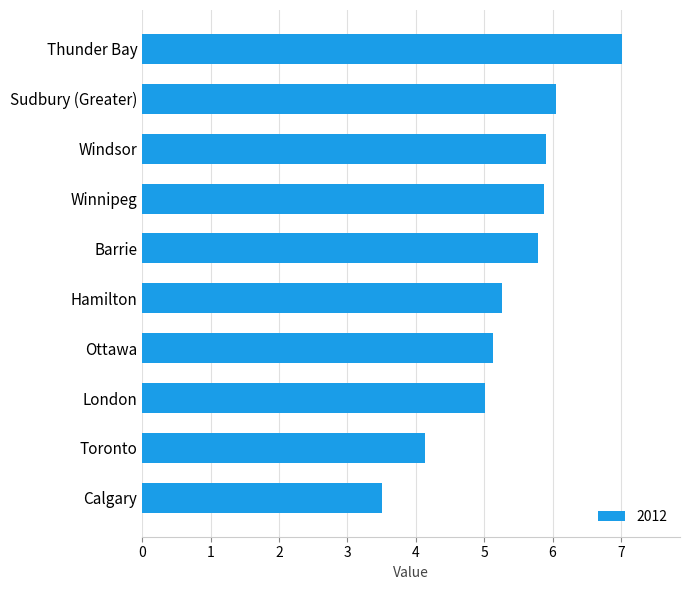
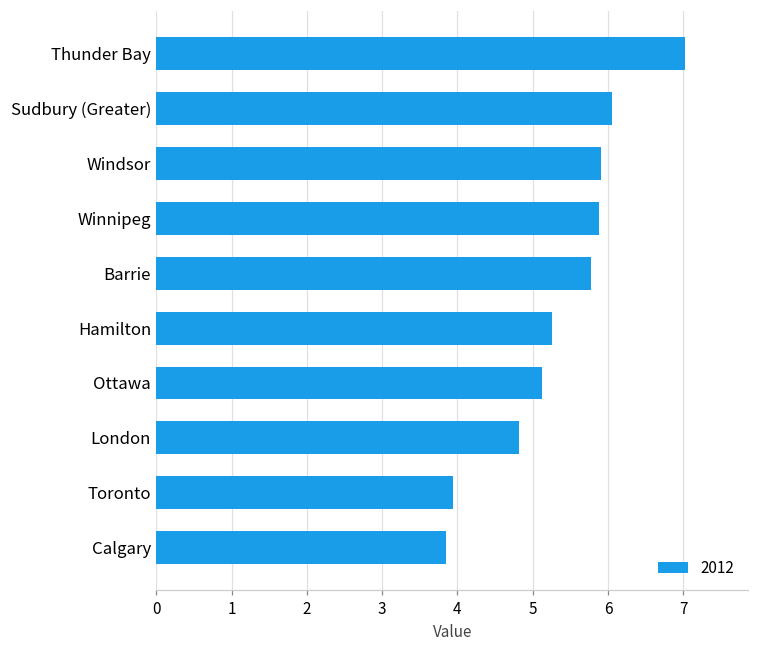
London: 5.0 -> 4.8
Toronto: 4.1 -> 3.9
Calgary: 3.5 -> 3.9
